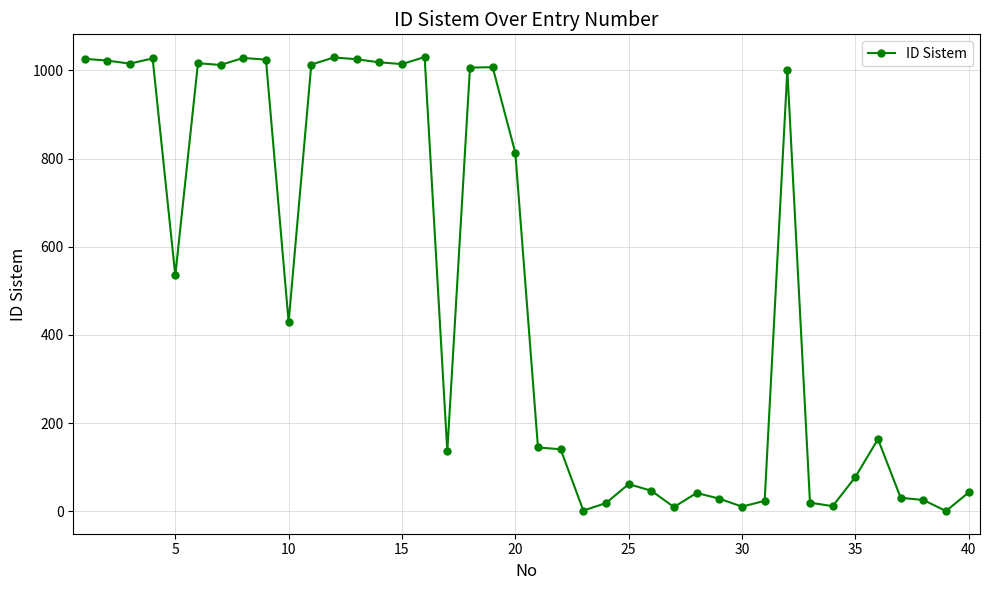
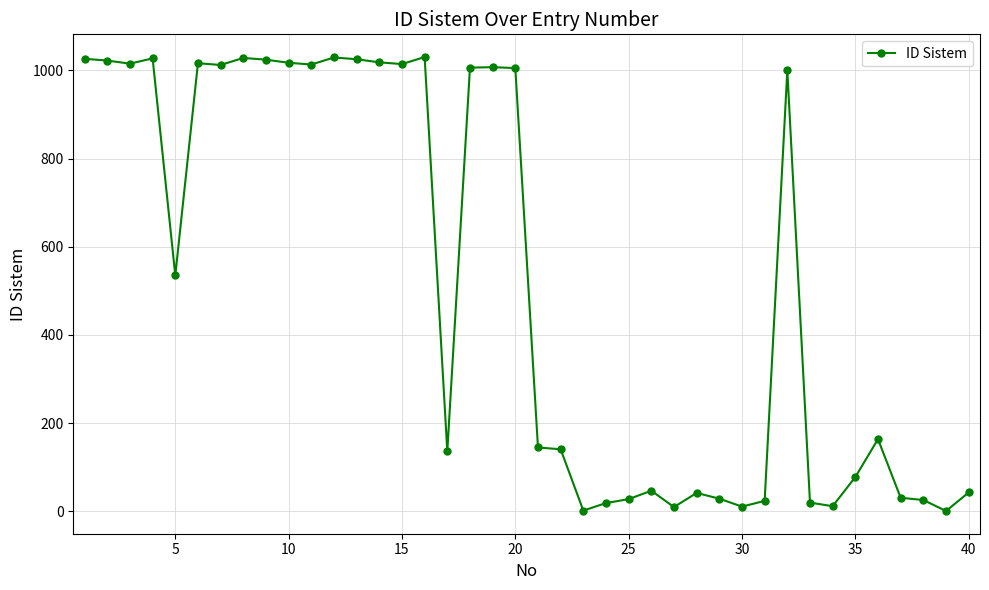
10: 430 -> 1020
20: 810 -> 1010
25: 60 -> 30
